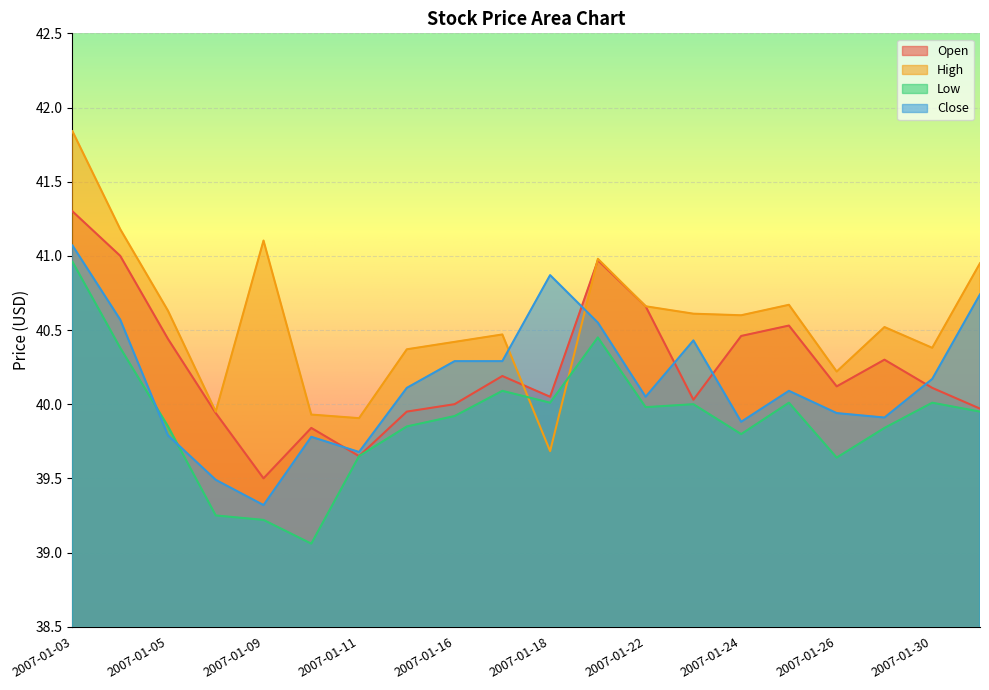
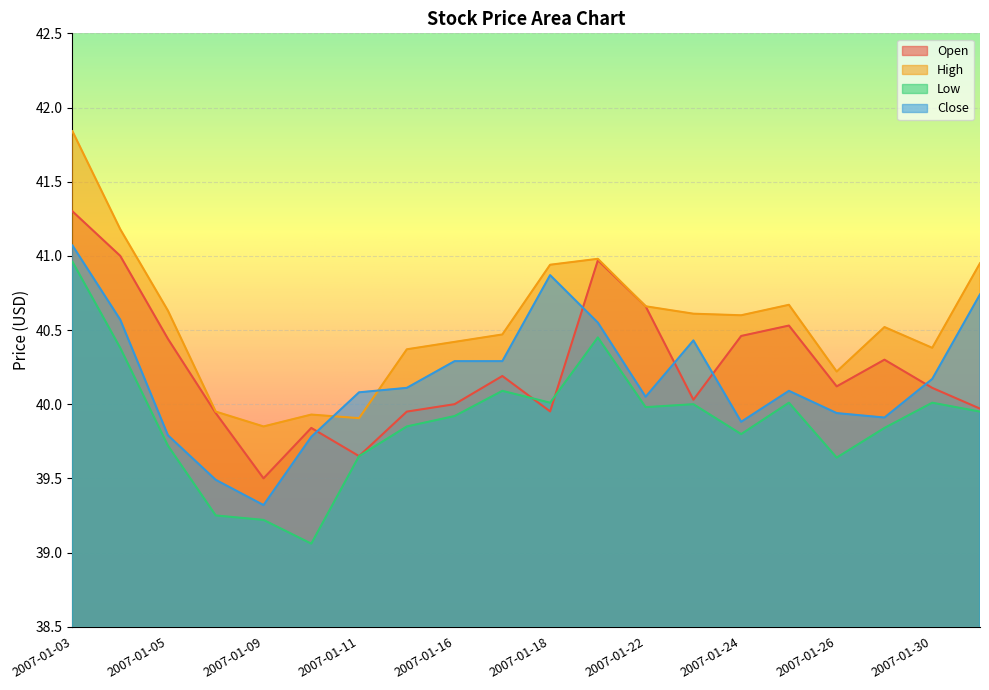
Low, 2007-01-05: 39.85 -> 39.72
High, 2007-01-09: 41.10 -> 39.85
Close, 2007-01-11: 39.68 -> 40.08
Open, 2007-01-18: 40.05 -> 39.95
High, 2007-01-18: 39.68 -> 40.94
